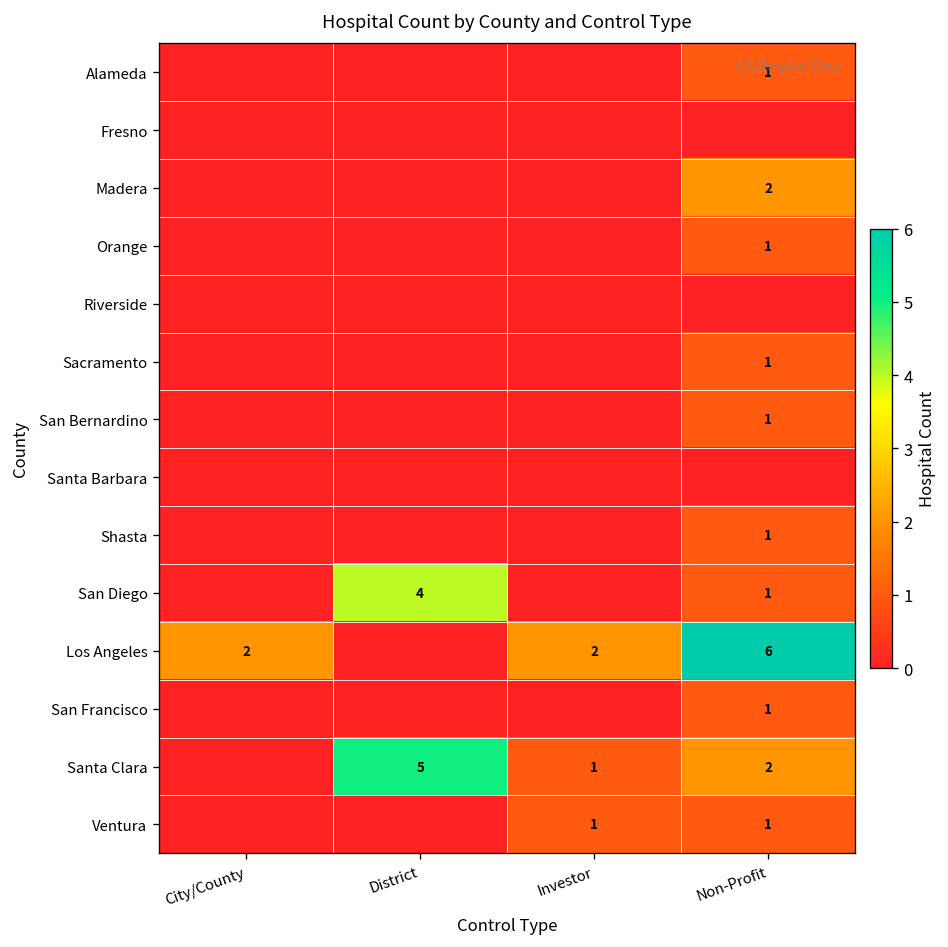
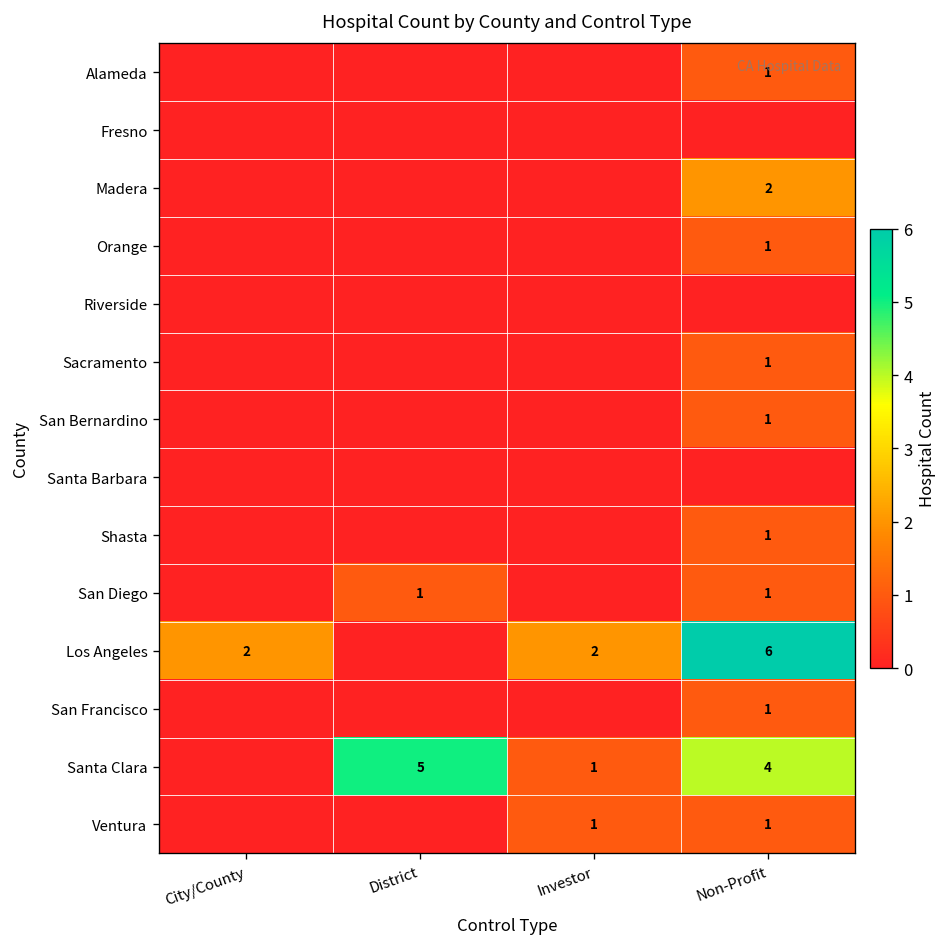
San Diego, District: 4 -> 1
Santa Clara, Non-Profit: 2 -> 4
